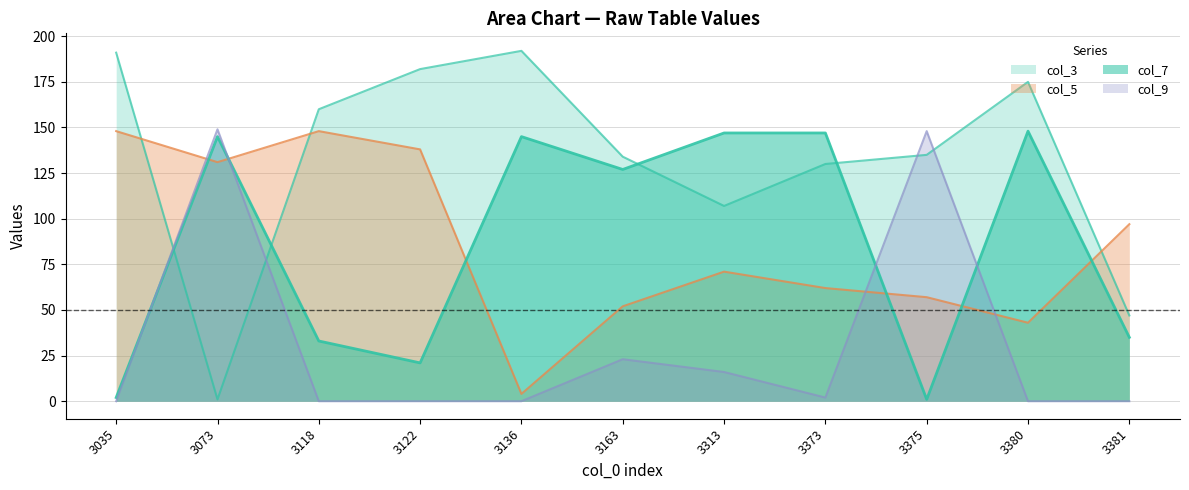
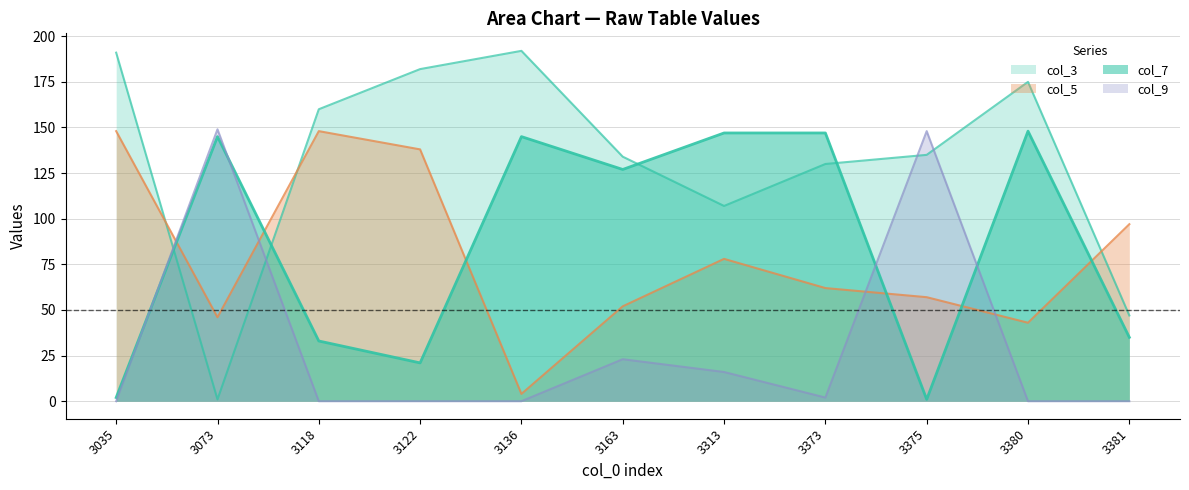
col_5, 3073: 131 -> 46
col_5, 3313: 71 -> 78
